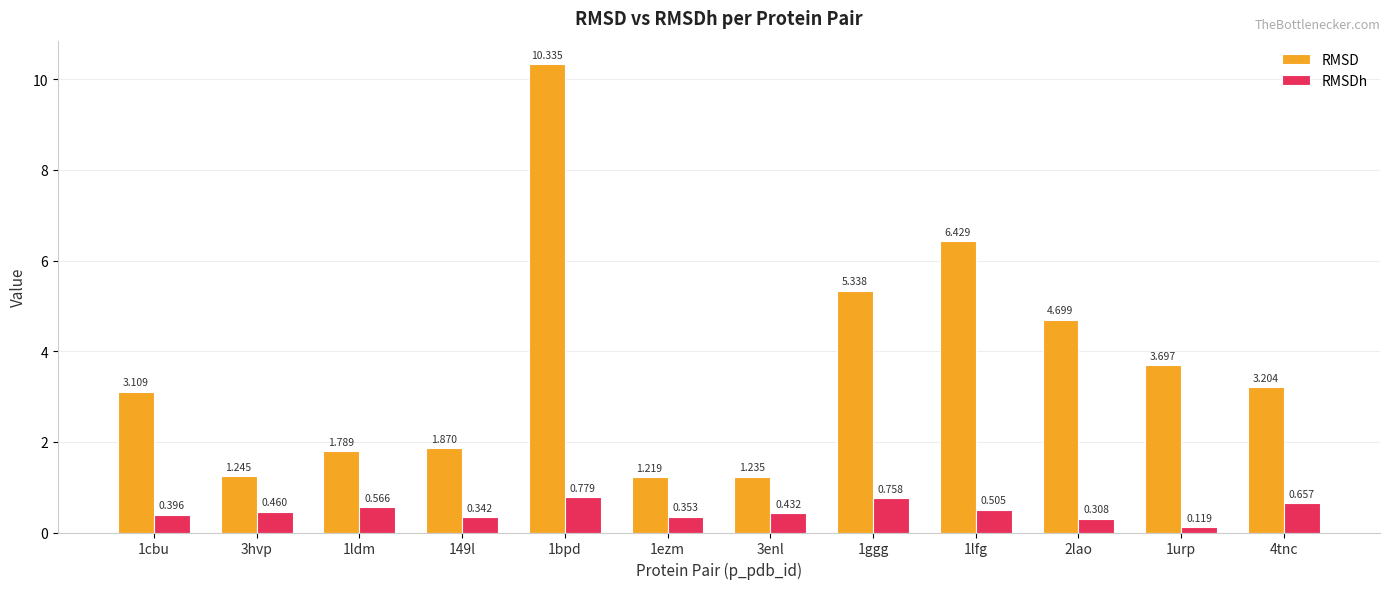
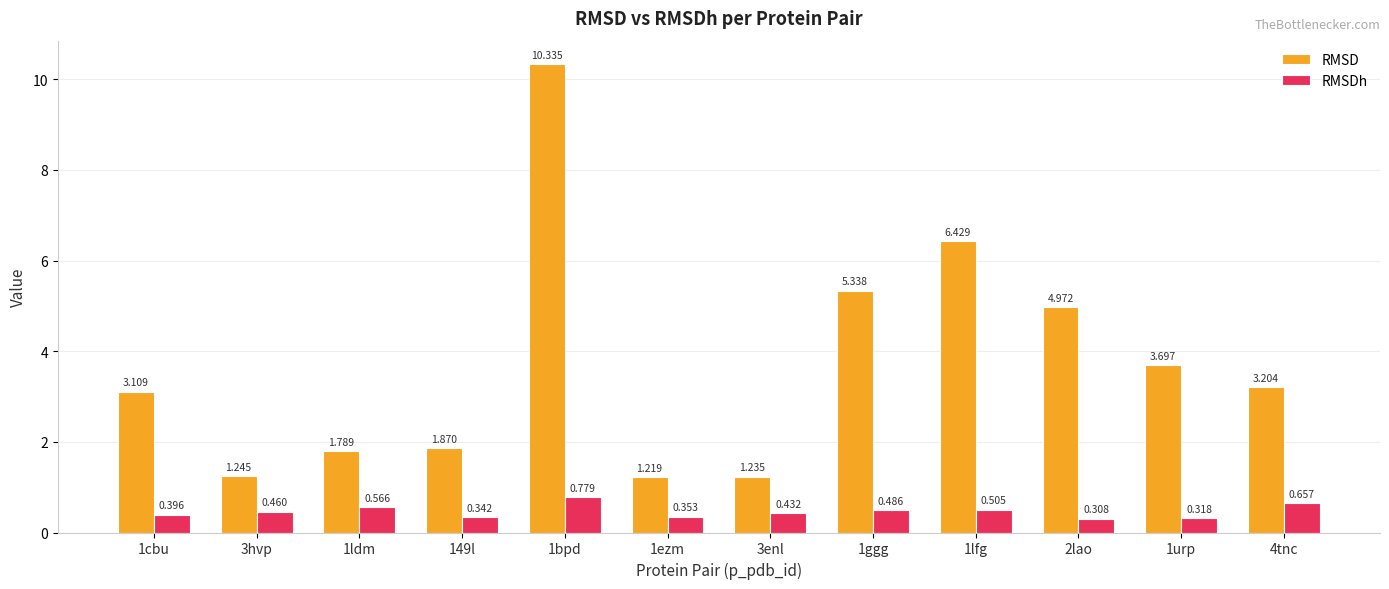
RMSDh, 1ggg: 0.758 -> 0.486
RMSD, 2lao: 4.699 -> 4.972
RMSDh, 1urp: 0.119 -> 0.318
